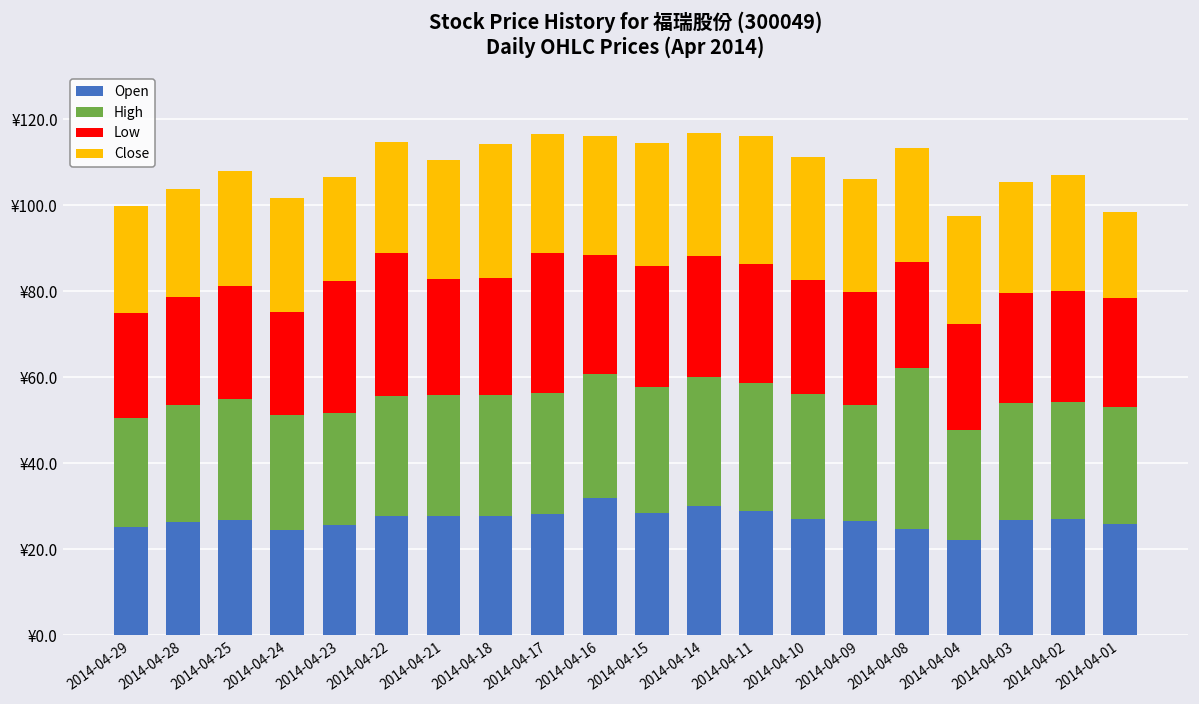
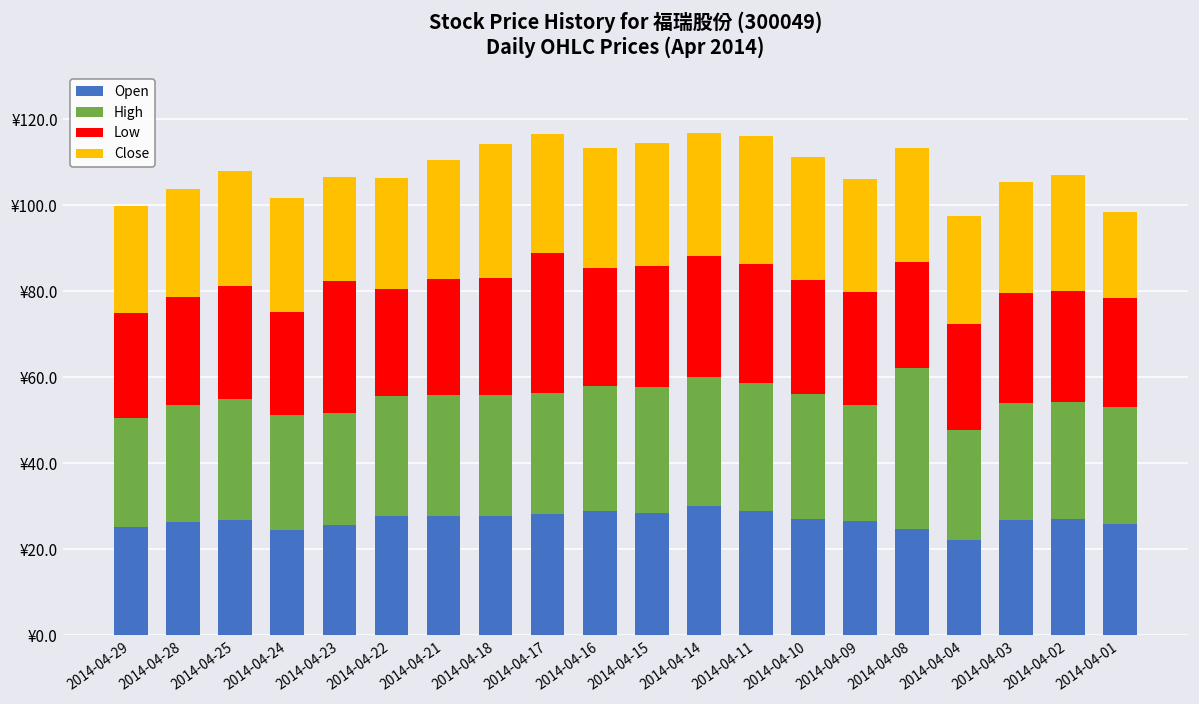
Low, 2014-04-22: ¥33 -> ¥25
Open, 2014-04-16: ¥32 -> ¥29
